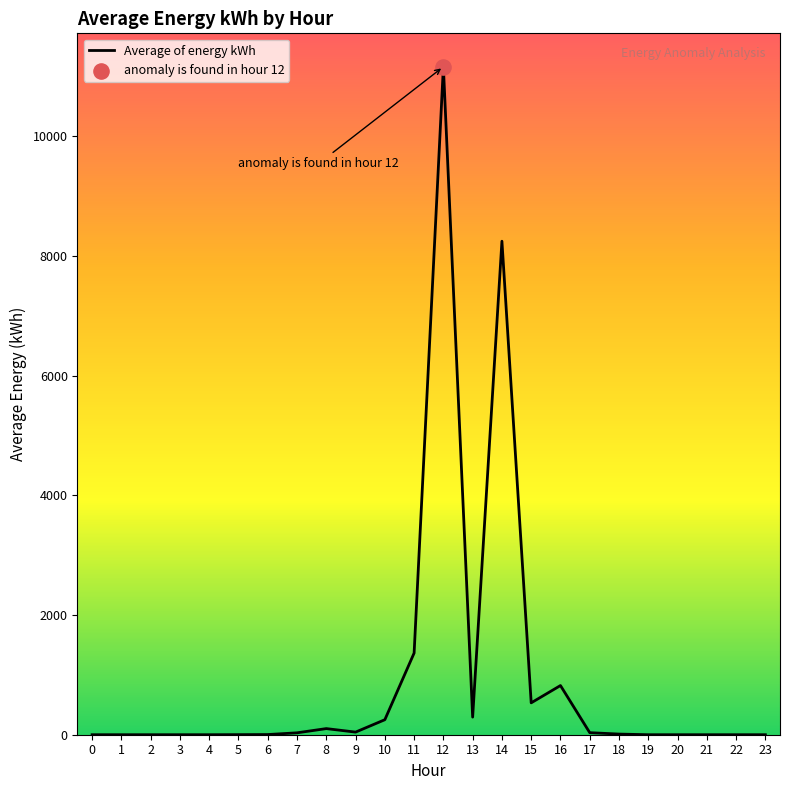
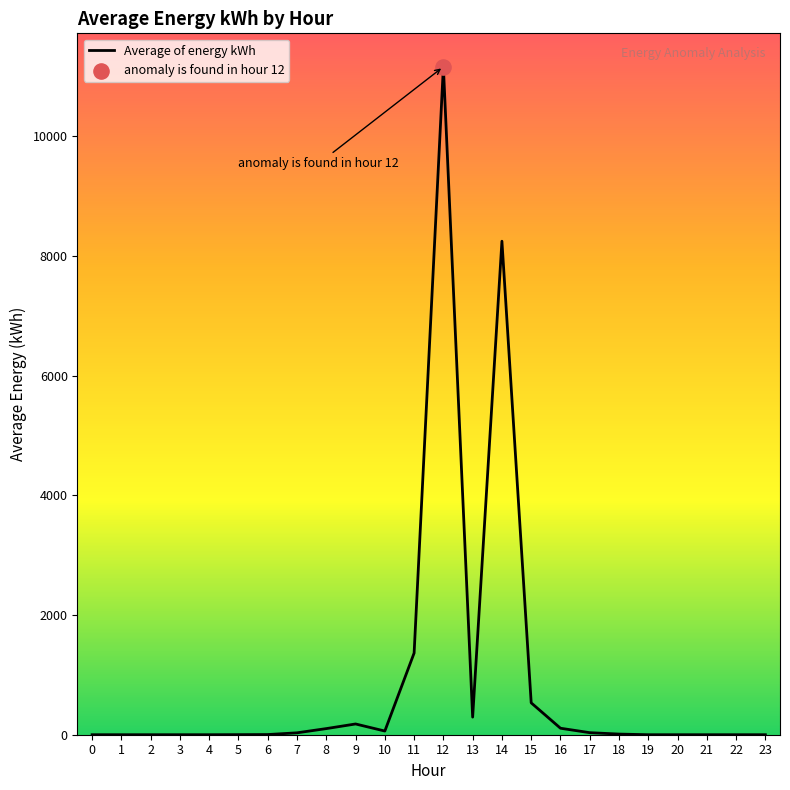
Average of energy kWh, 9: 0 -> 200
Average of energy kWh, 10: 300 -> 100
Average of energy kWh, 16: 800 -> 100
